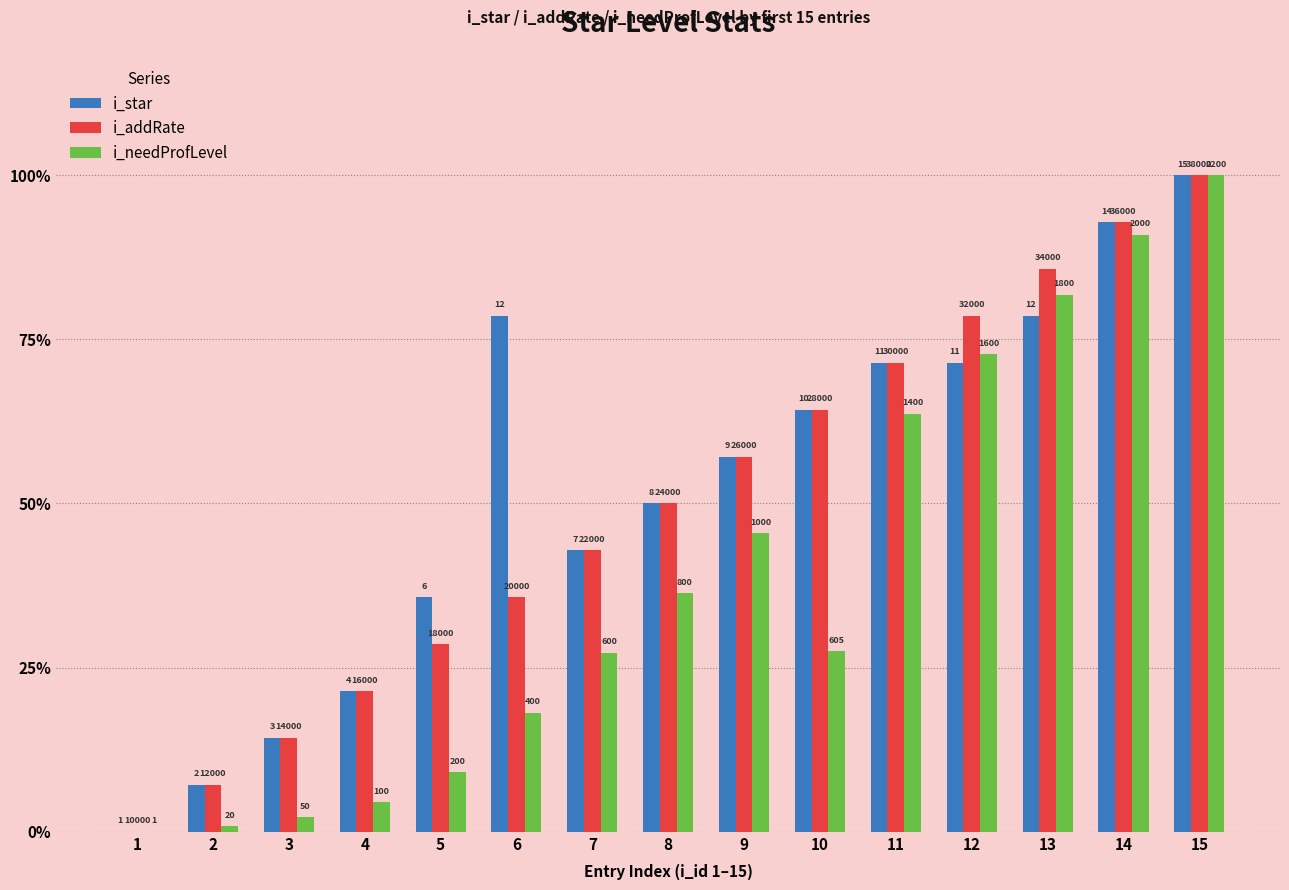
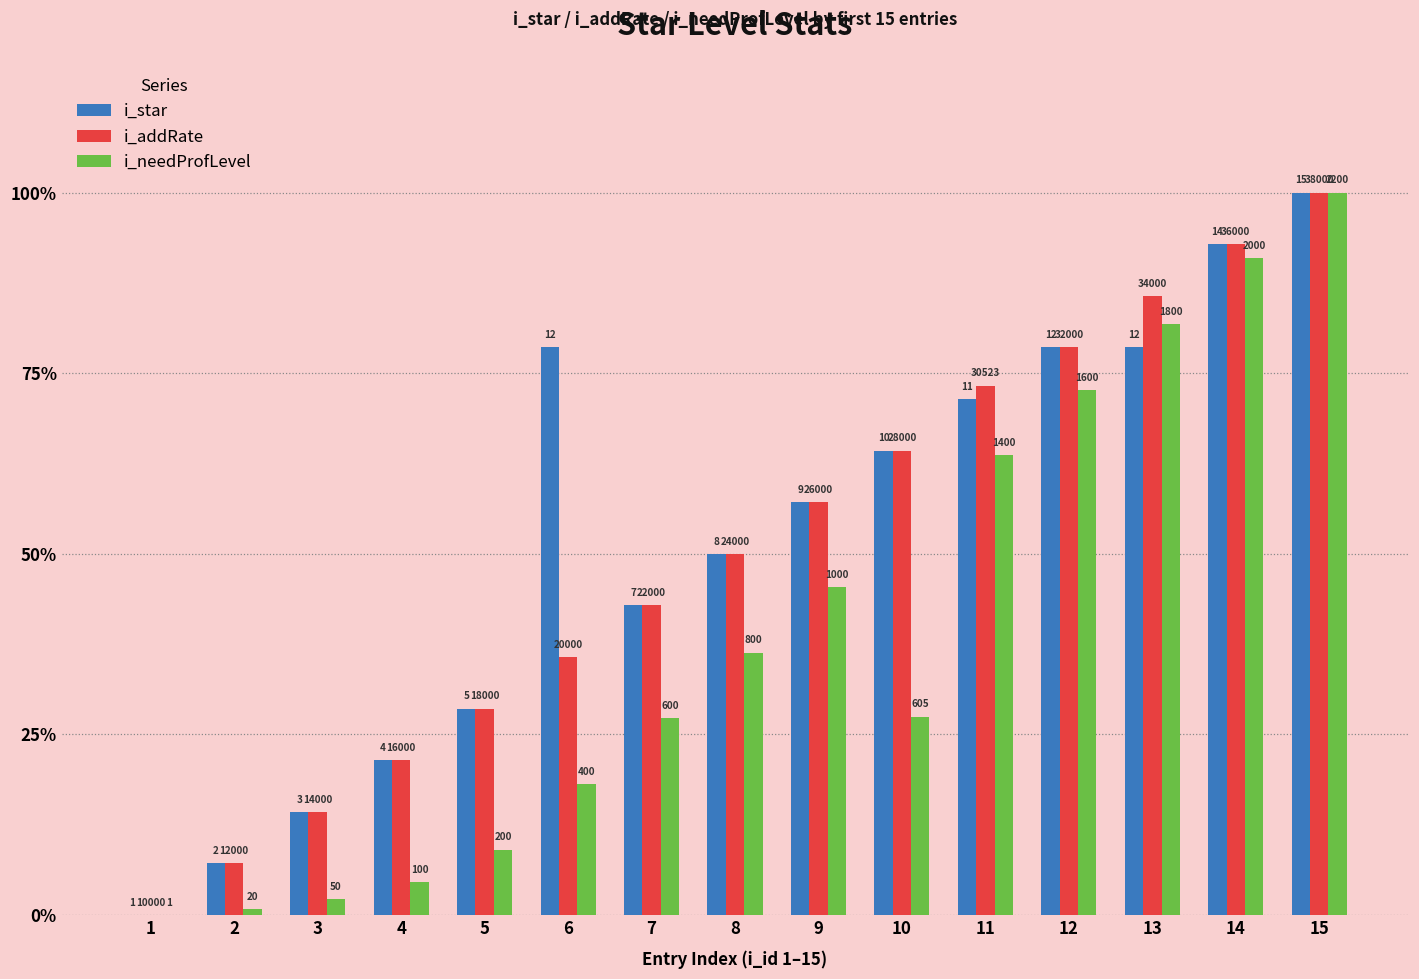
i_star, 5: 6 -> 5
i_addRate, 11: 30000 -> 30523
i_star, 12: 11 -> 12
